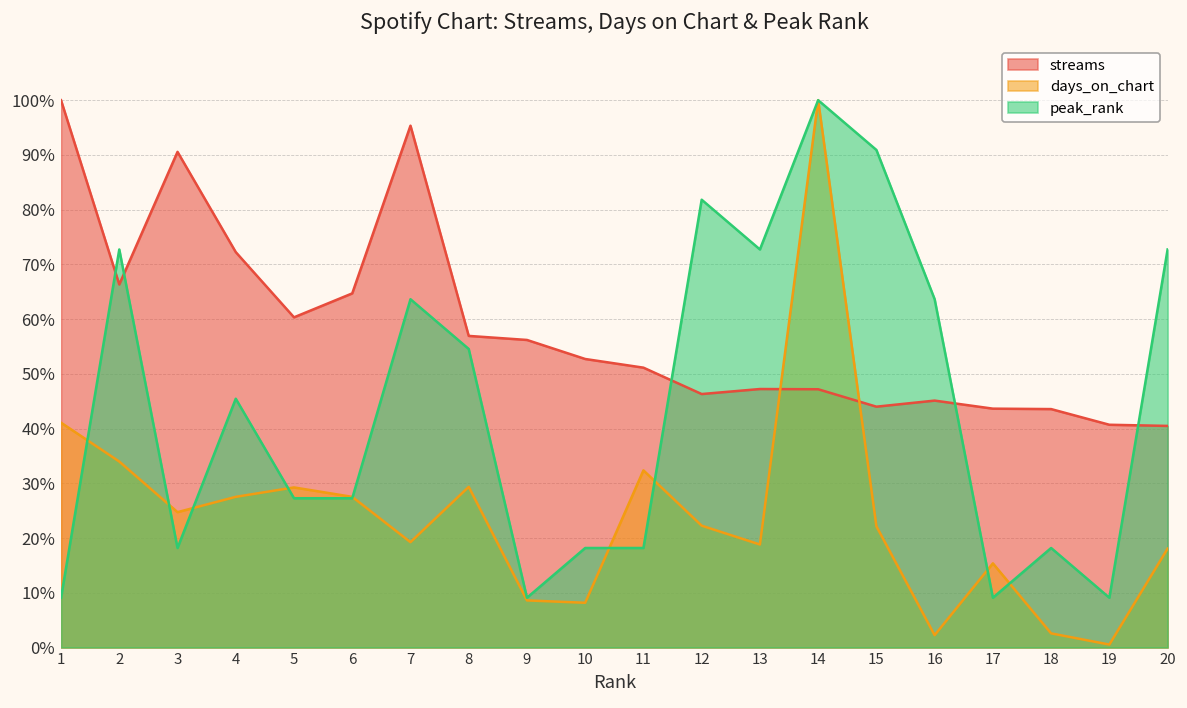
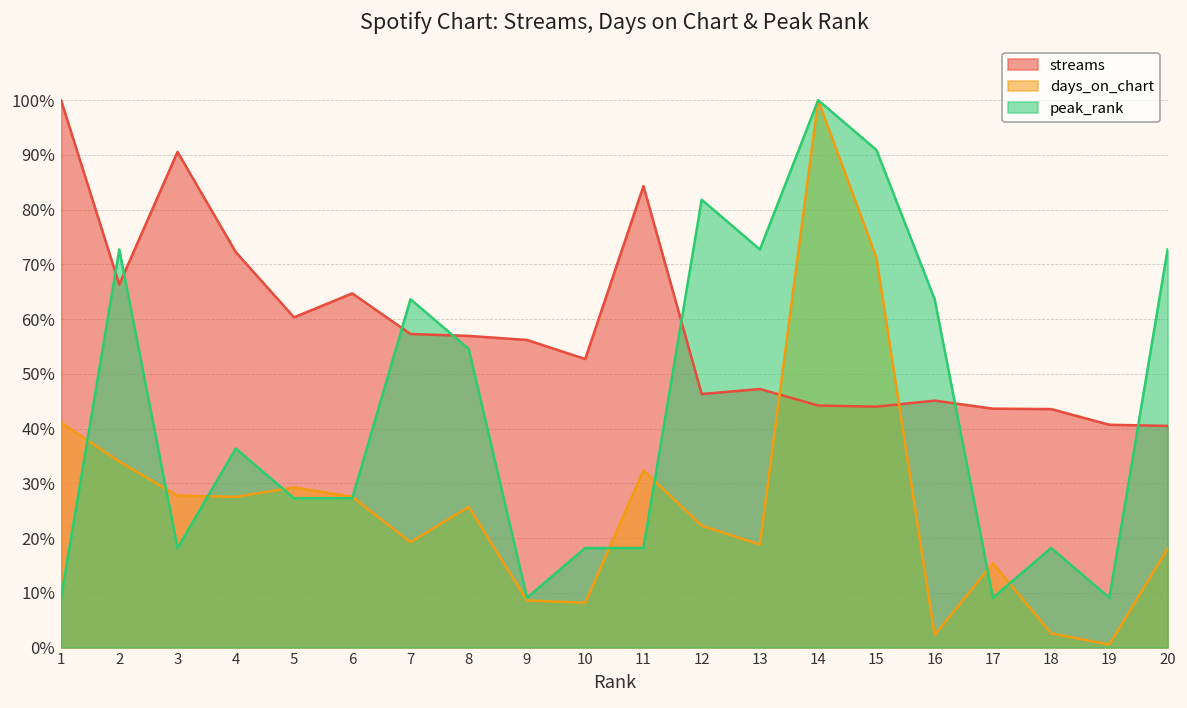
days_on_chart, 3: 25% -> 28%
peak_rank, 4: 45% -> 36%
streams, 7: 95% -> 57%
days_on_chart, 8: 29% -> 26%
streams, 11: 51% -> 84%
streams, 14: 47% -> 44%
days_on_chart, 15: 22% -> 71%
